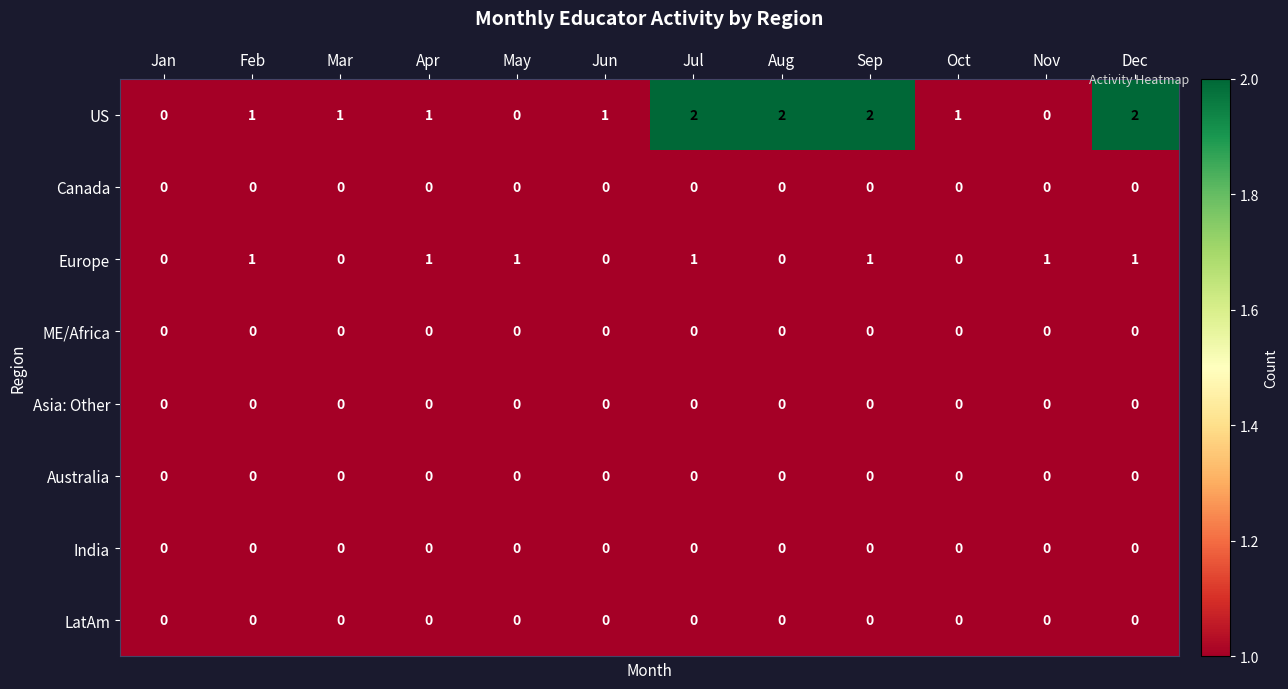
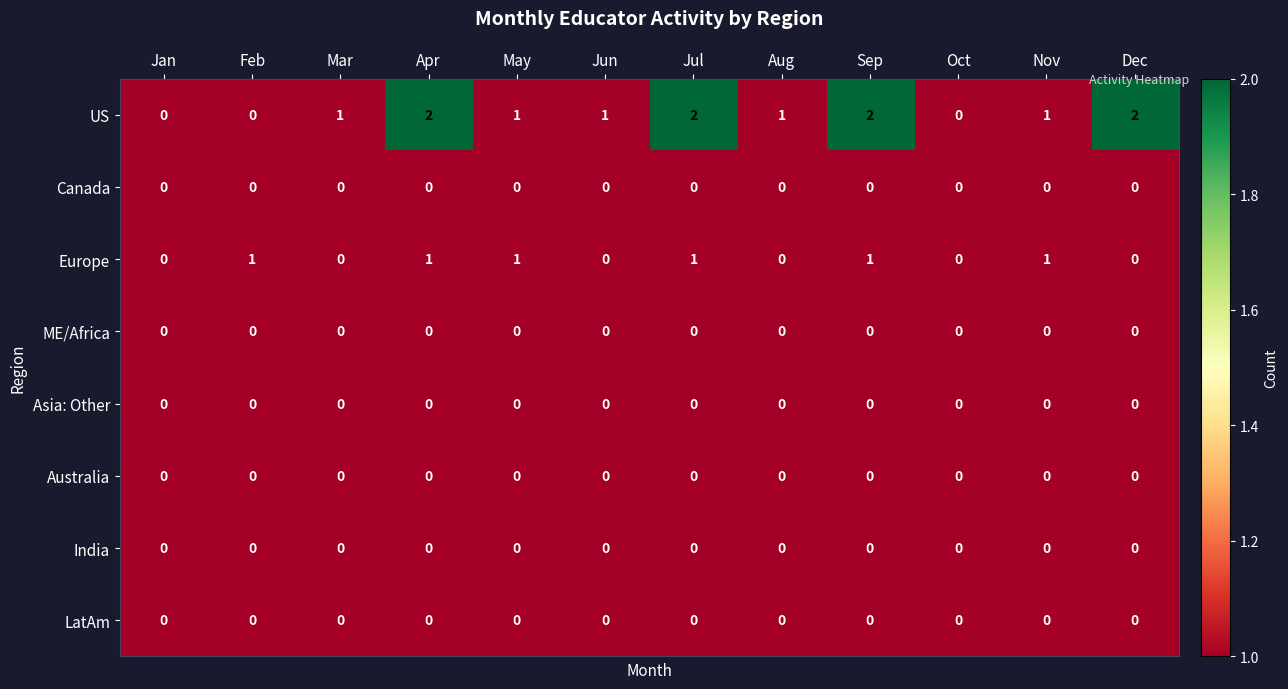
US, Feb: 1 -> 0
US, Apr: 1 -> 2
US, May: 0 -> 1
US, Aug: 2 -> 1
US, Oct: 1 -> 0
US, Nov: 0 -> 1
Europe, Dec: 1 -> 0
